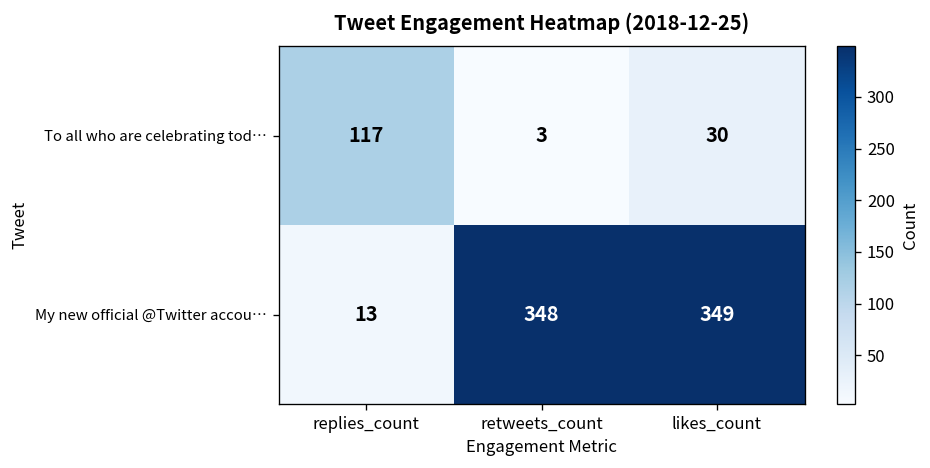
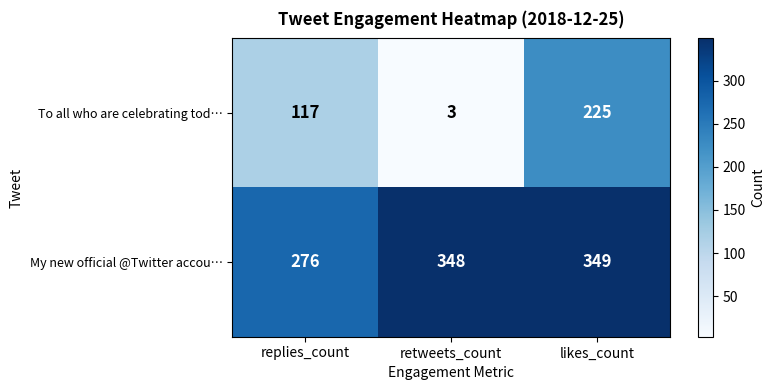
To all who are celebrating tod…, likes_count: 30 -> 225
My new official @Twitter accou…, replies_count: 13 -> 276
